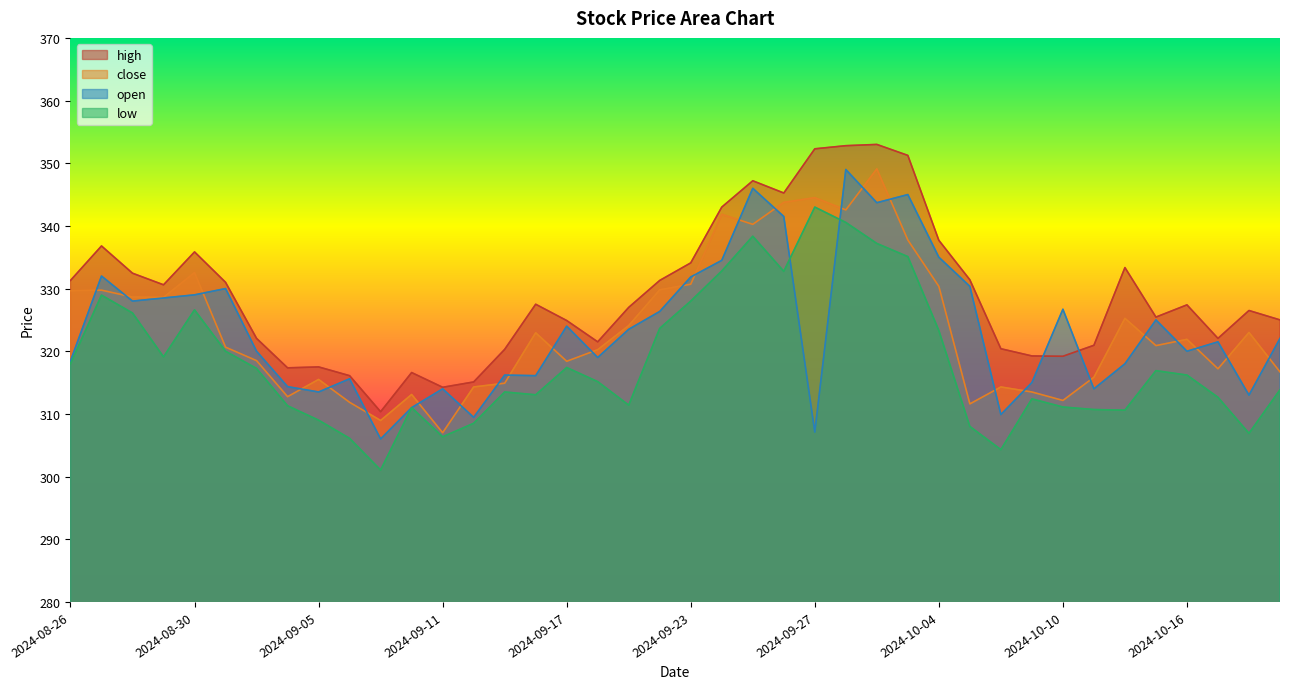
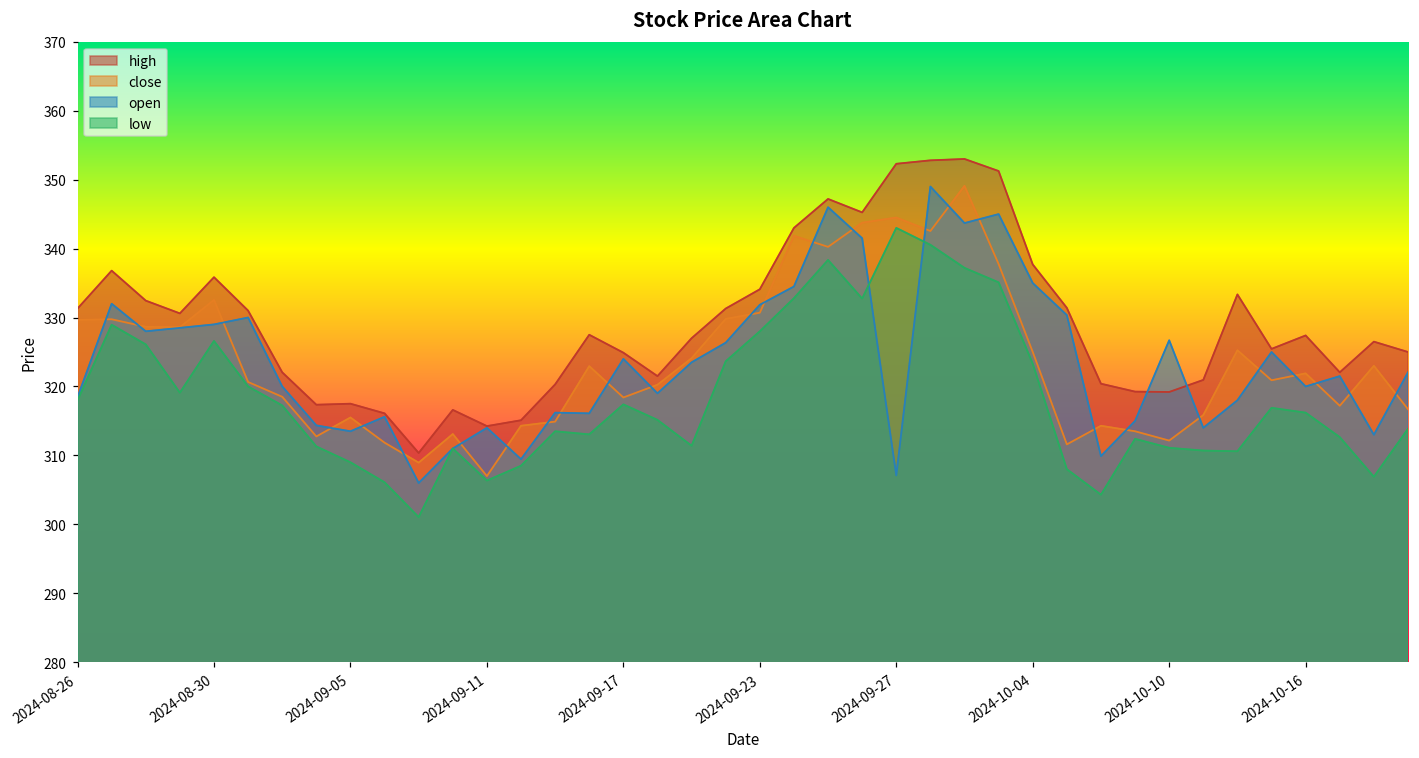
close, 2024-10-04: 330 -> 325
